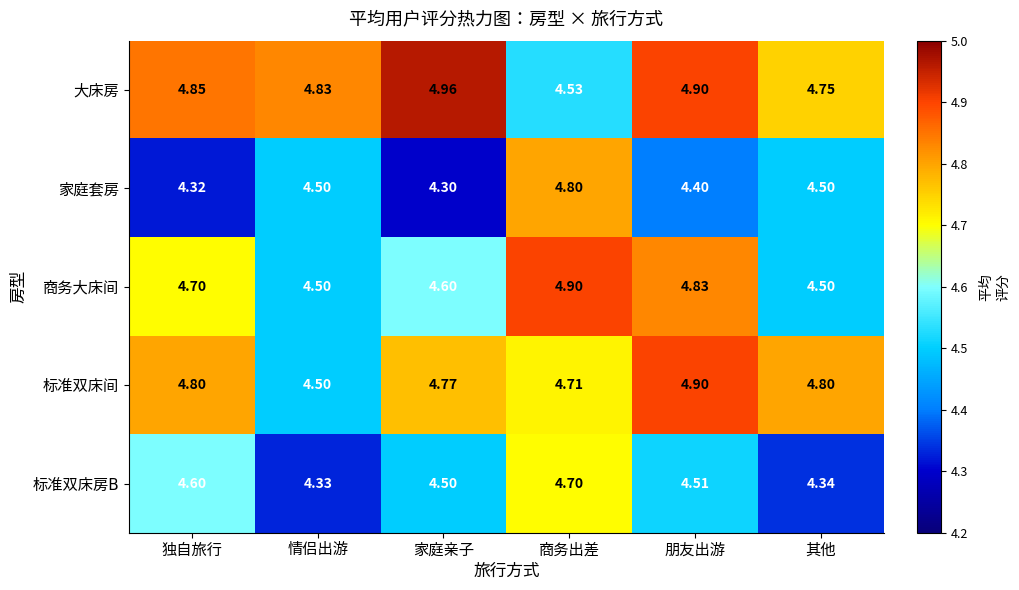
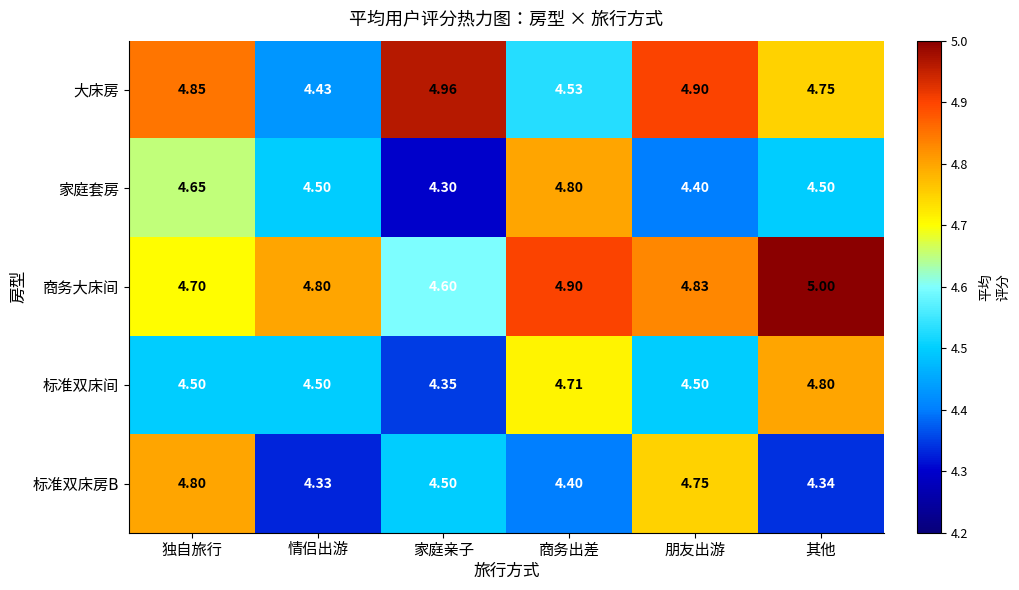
大床房, 情侣出游: 4.83 -> 4.43
家庭套房, 独自旅行: 4.32 -> 4.65
商务大床间, 情侣出游: 4.50 -> 4.80
商务大床间, 其他: 4.50 -> 5.00
标准双床间, 独自旅行: 4.80 -> 4.50
标准双床间, 家庭亲子: 4.77 -> 4.35
标准双床间, 朋友出游: 4.90 -> 4.50
标准双床房B, 独自旅行: 4.60 -> 4.80
标准双床房B, 商务出差: 4.70 -> 4.40
标准双床房B, 朋友出游: 4.51 -> 4.75
